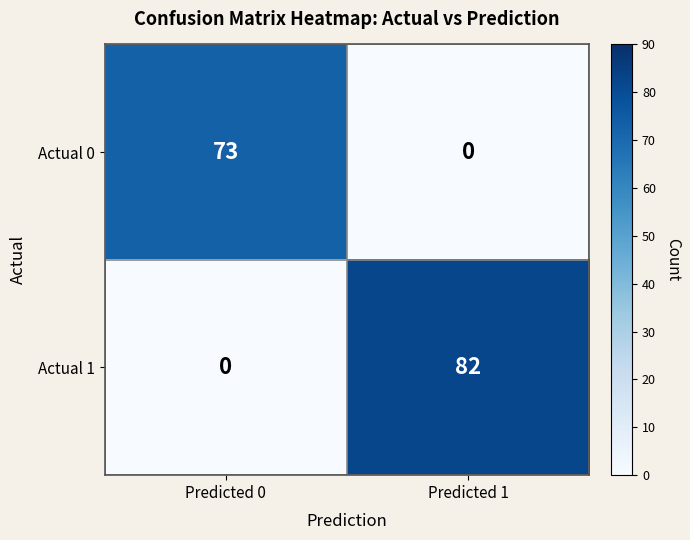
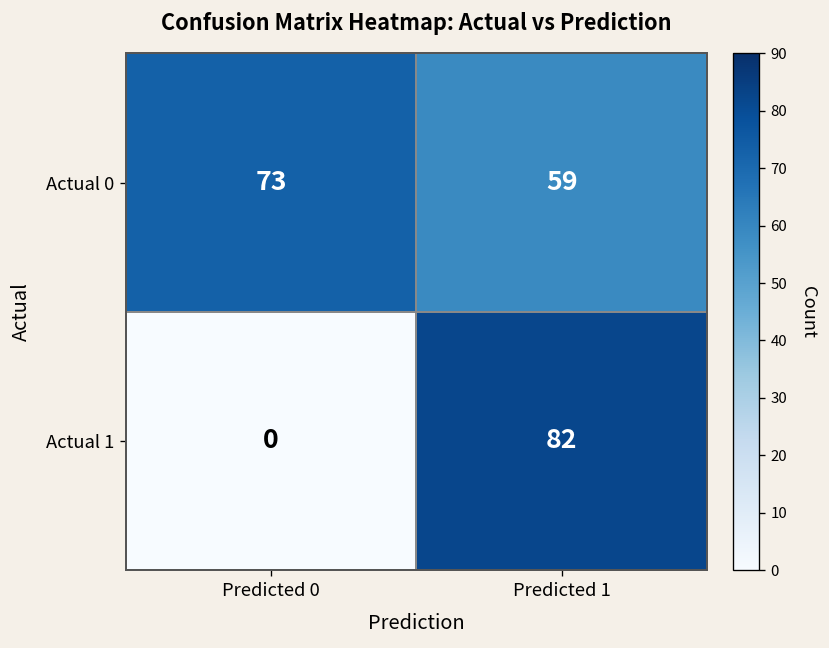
Actual 0, Predicted 1: 0 -> 59
